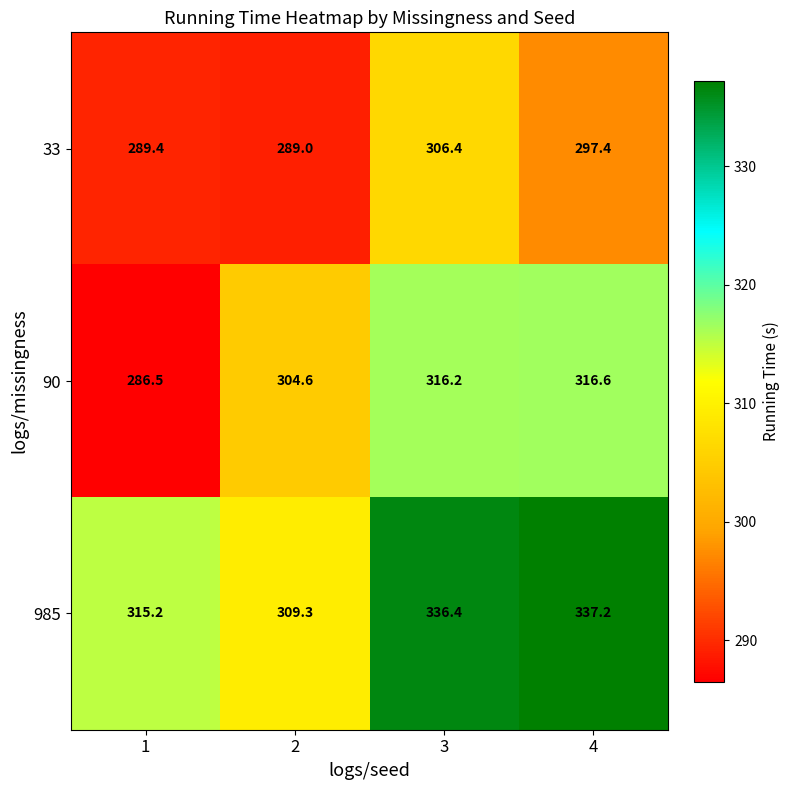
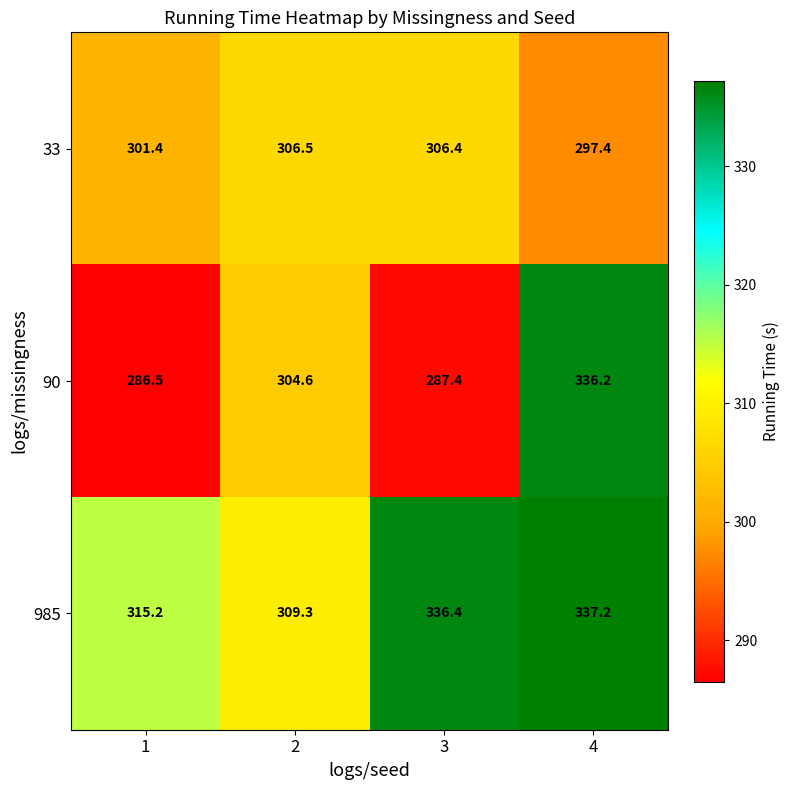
33, 1: 289.4 -> 301.4
33, 2: 289.0 -> 306.5
90, 3: 316.2 -> 287.4
90, 4: 316.6 -> 336.2
